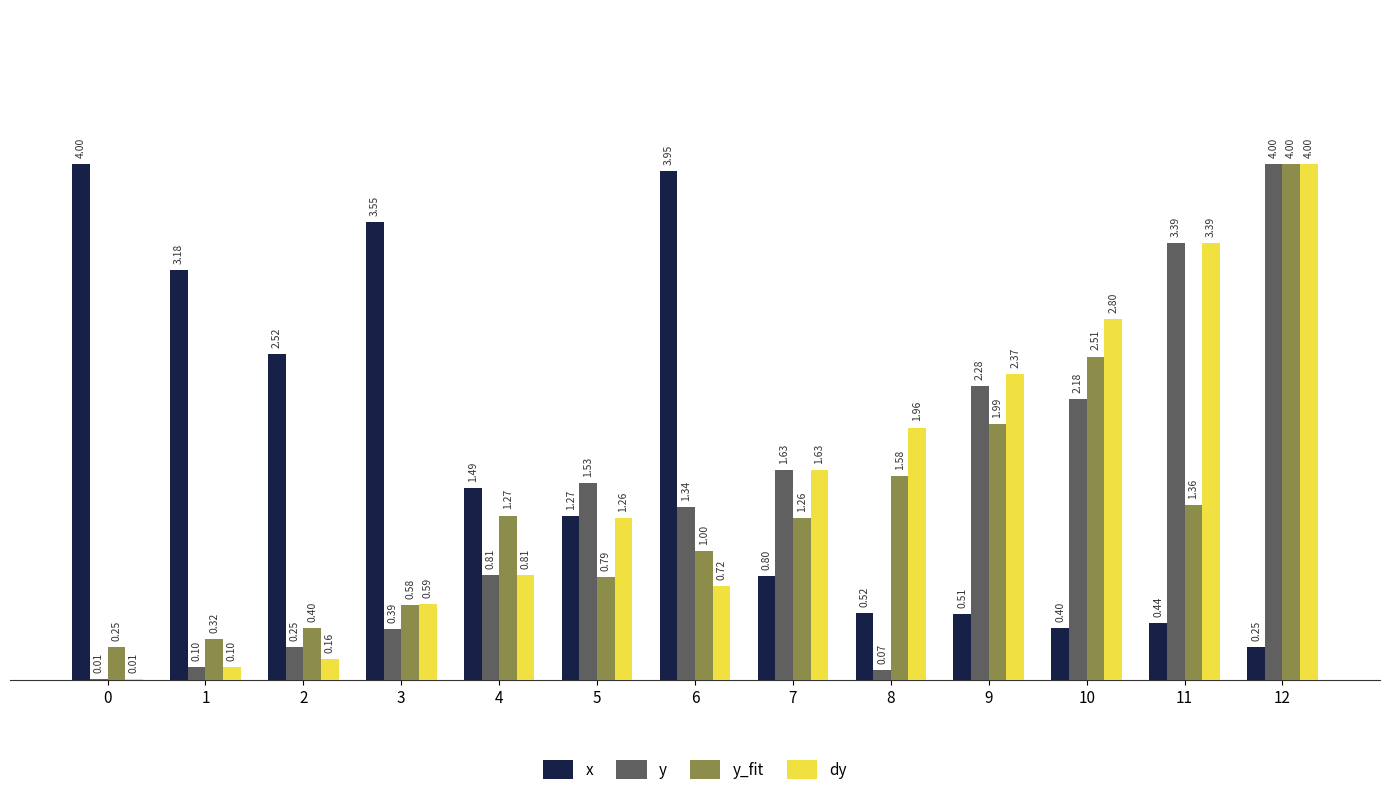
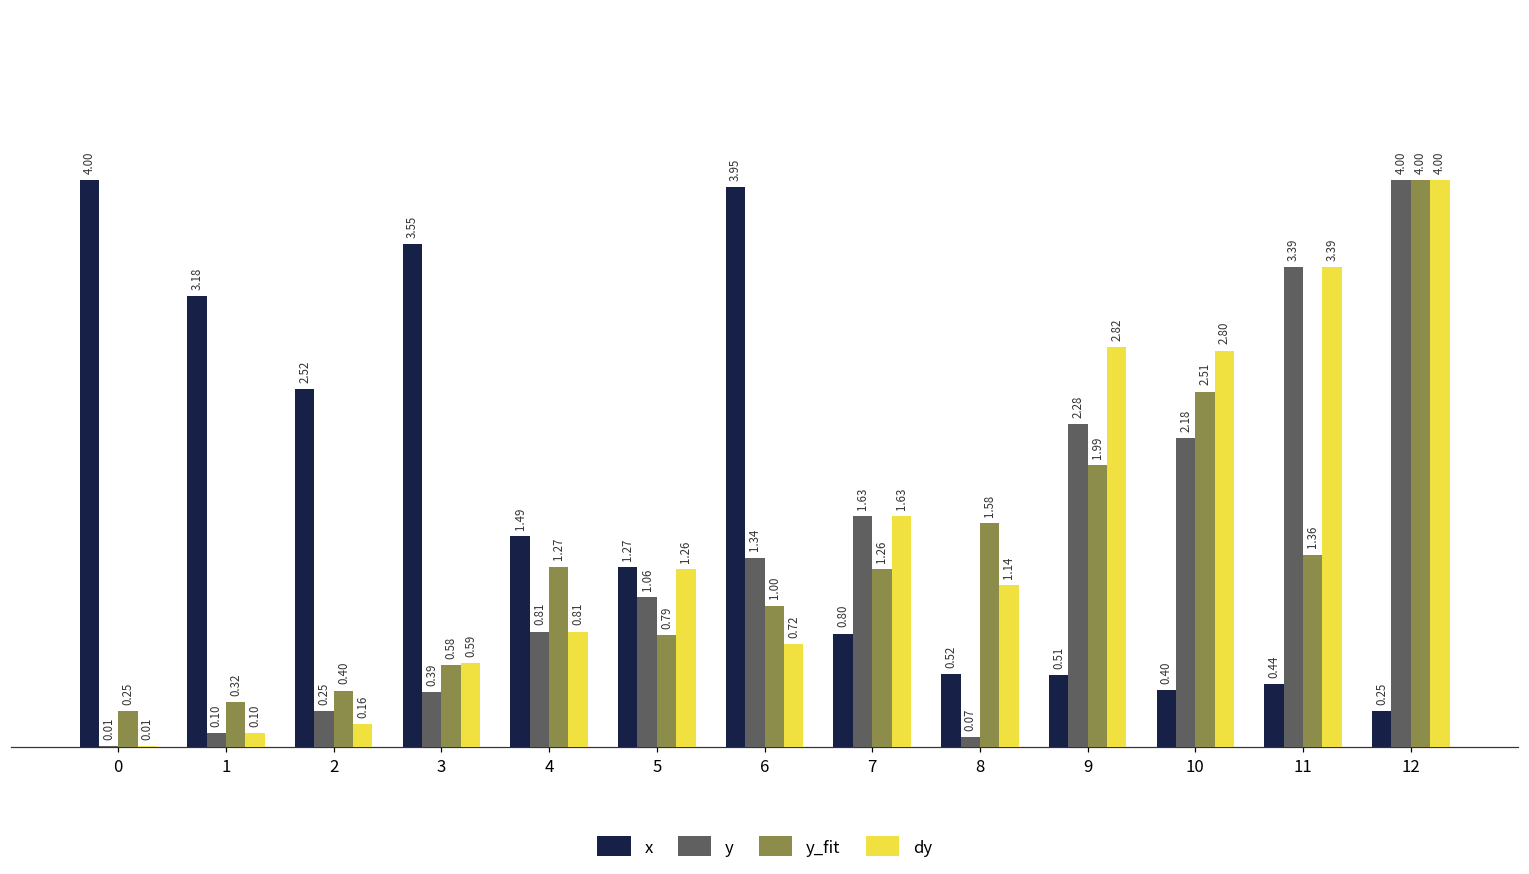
y, 5: 1.53 -> 1.06
dy, 8: 1.96 -> 1.14
dy, 9: 2.37 -> 2.82
